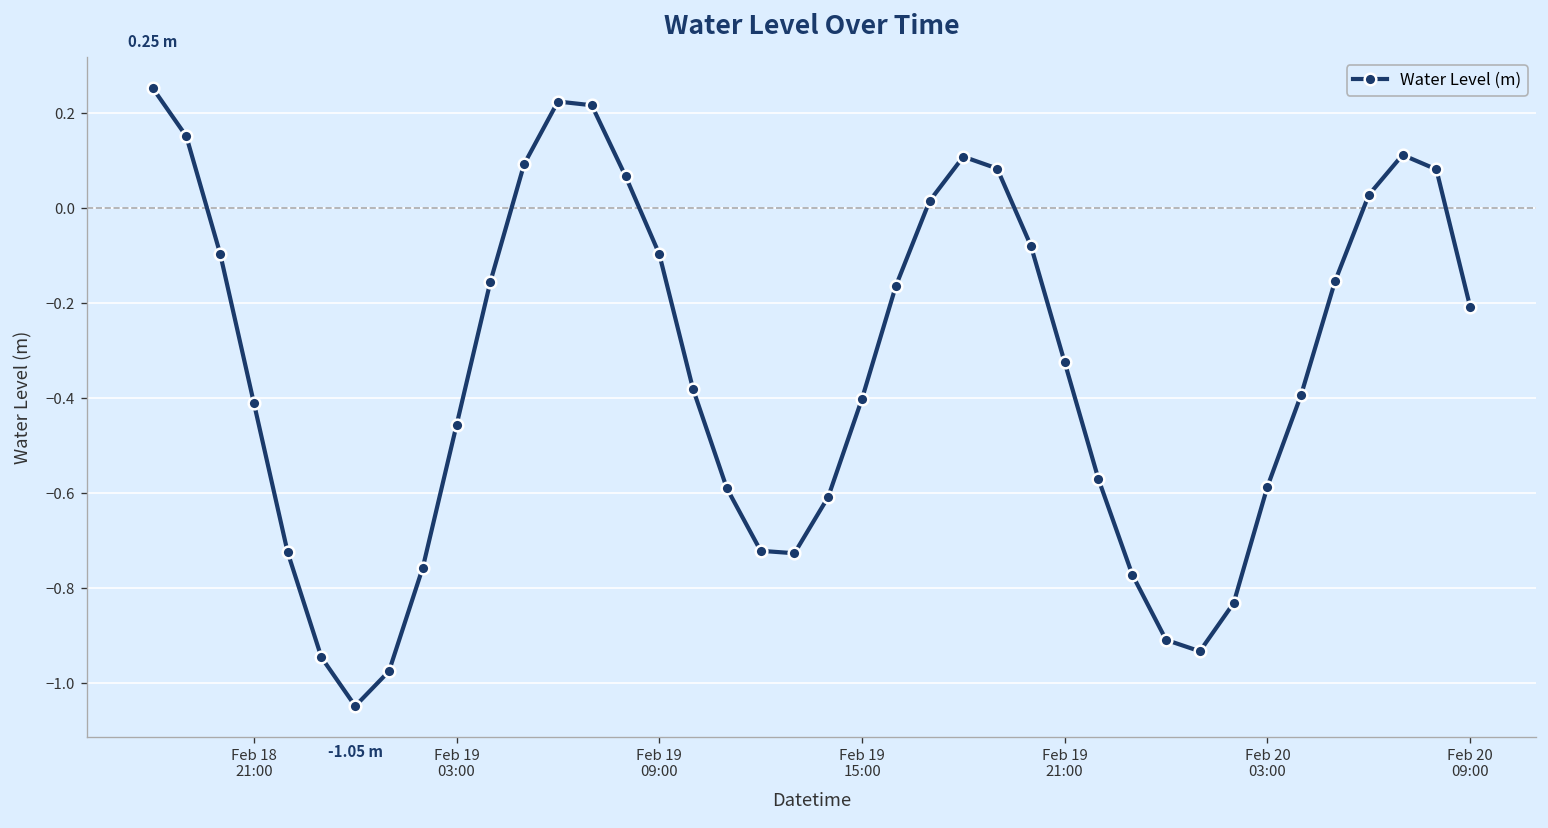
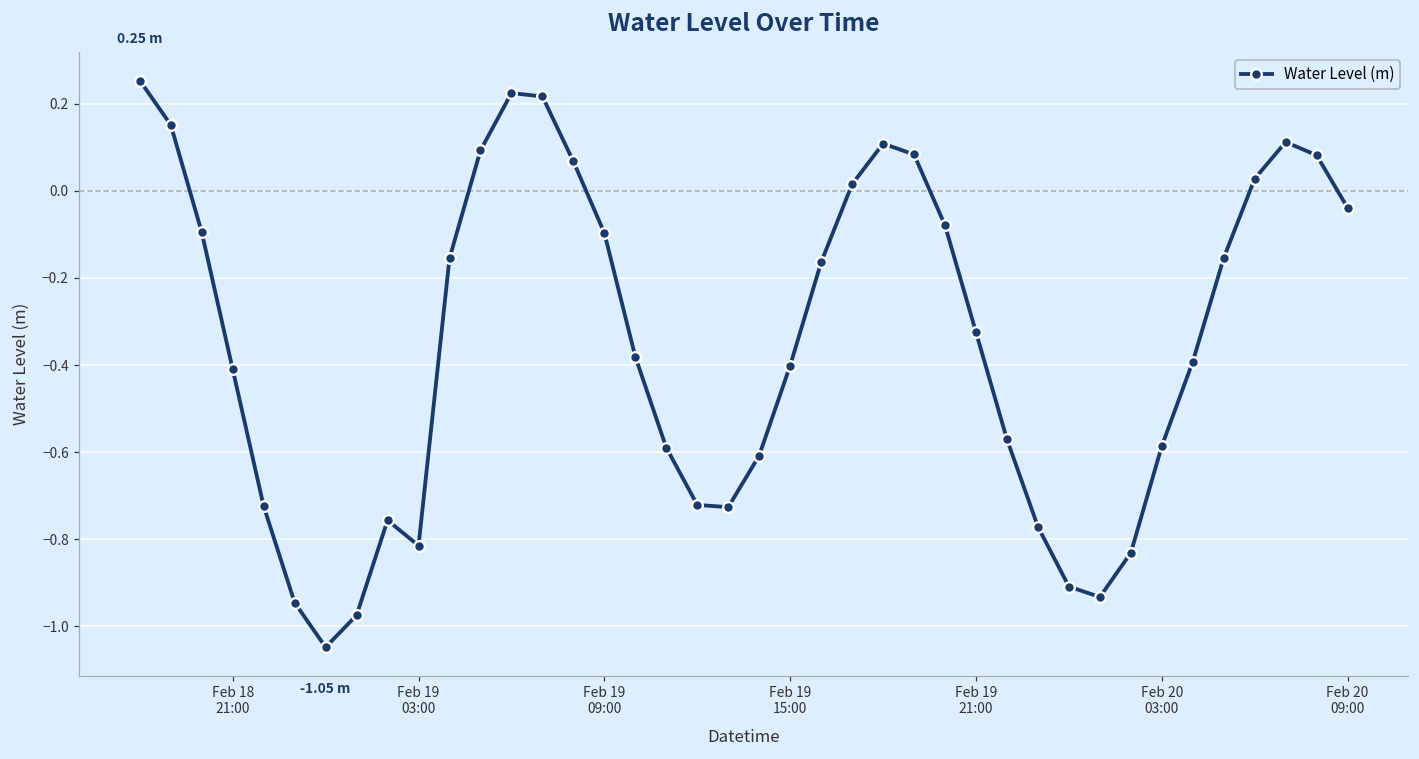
Feb 19 03:00: -0.46 -> -0.81
Feb 20 09:00: -0.21 -> -0.04
